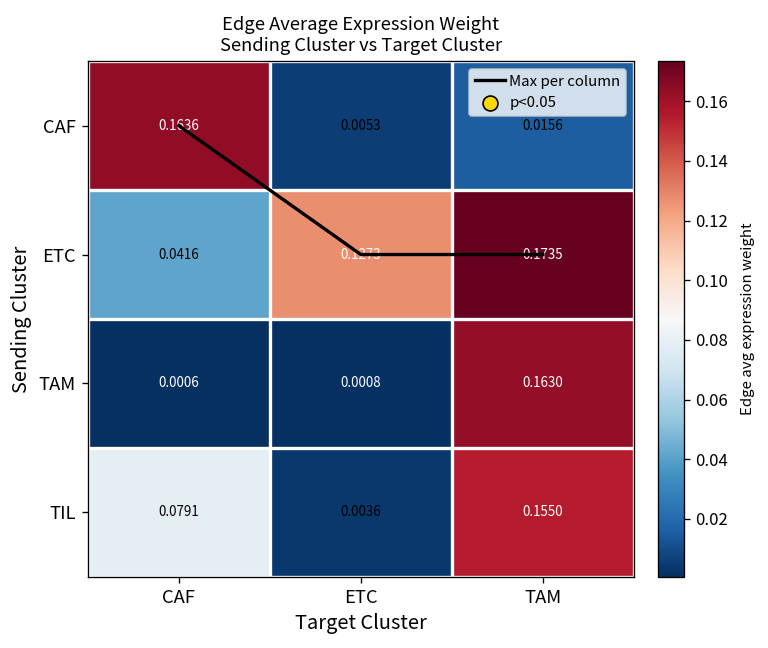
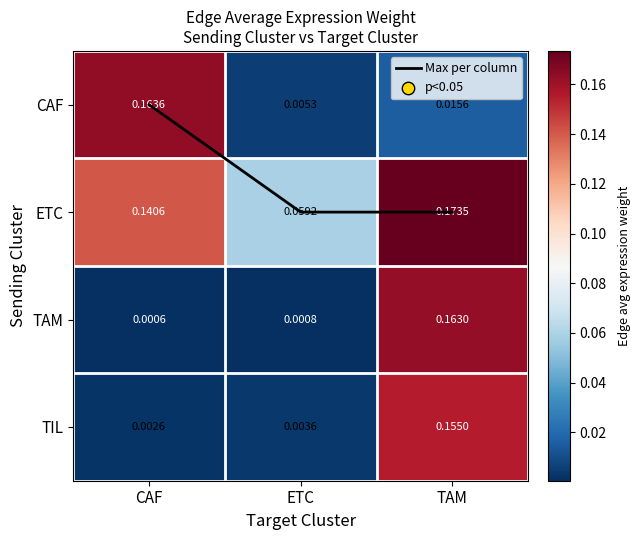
ETC, CAF: 0.0416 -> 0.1406
ETC, ETC: 0.1273 -> 0.0592
TIL, CAF: 0.0791 -> 0.0026
